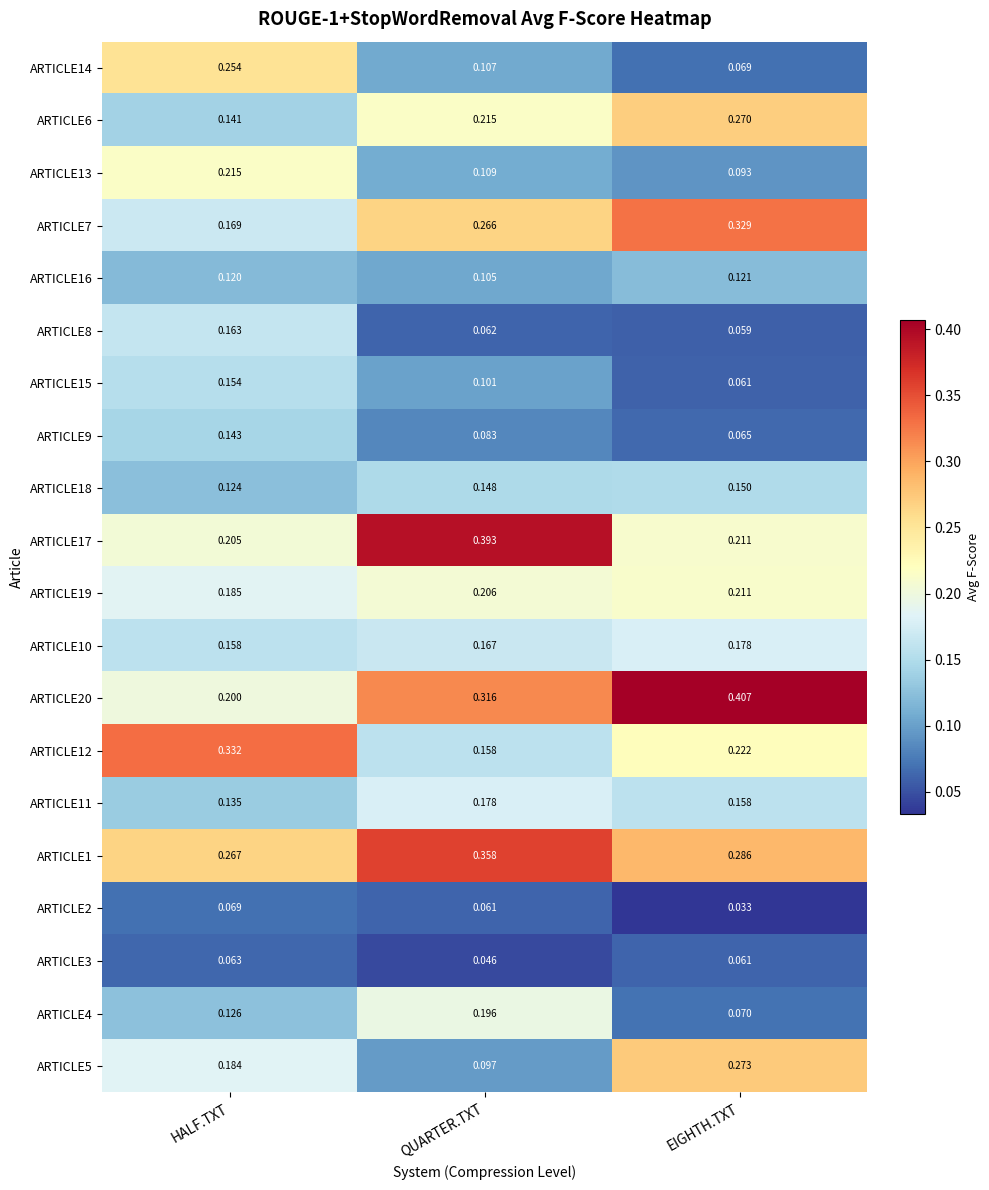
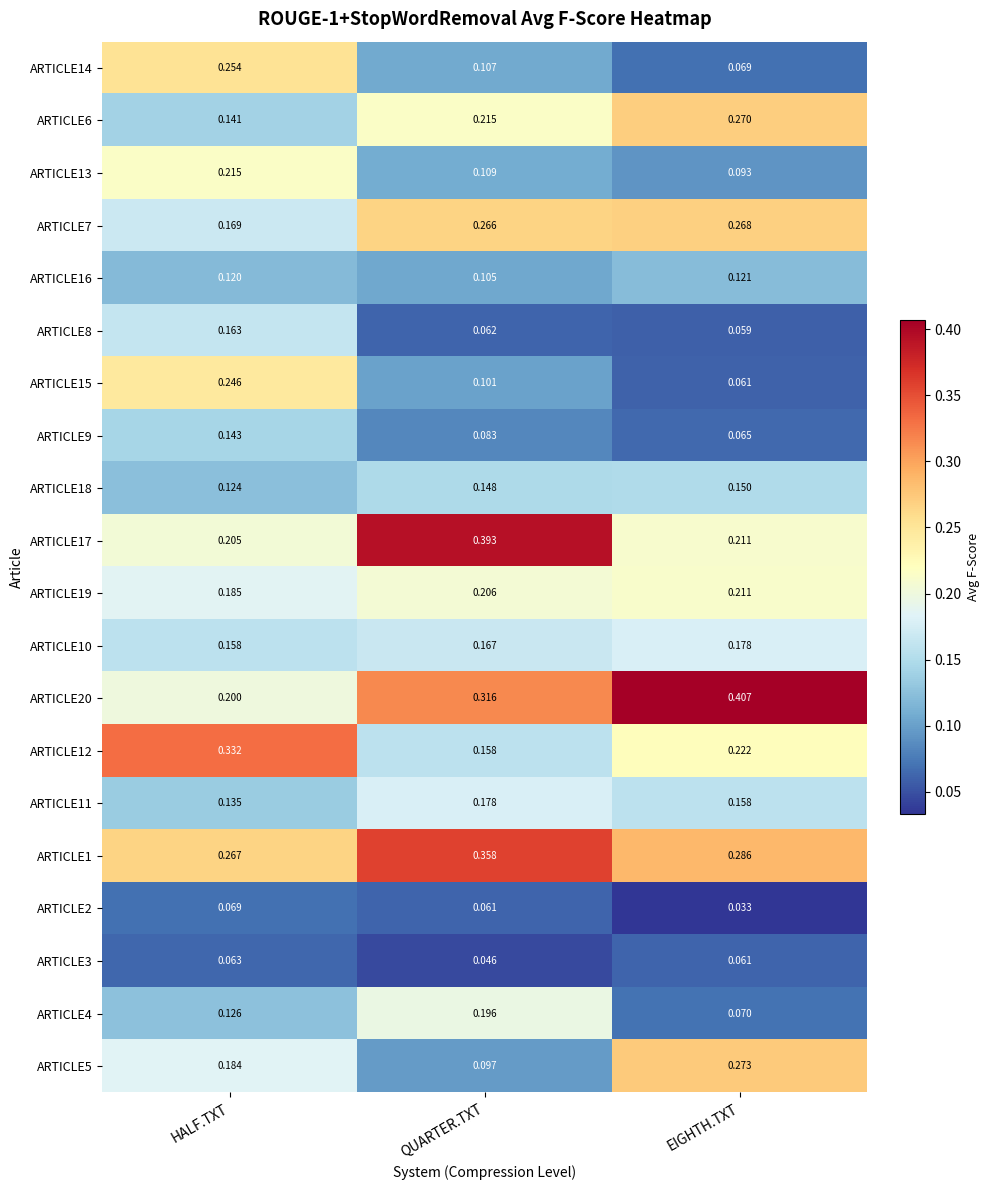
ARTICLE7, EIGHTH.TXT: 0.329 -> 0.268
ARTICLE15, HALF.TXT: 0.154 -> 0.246
